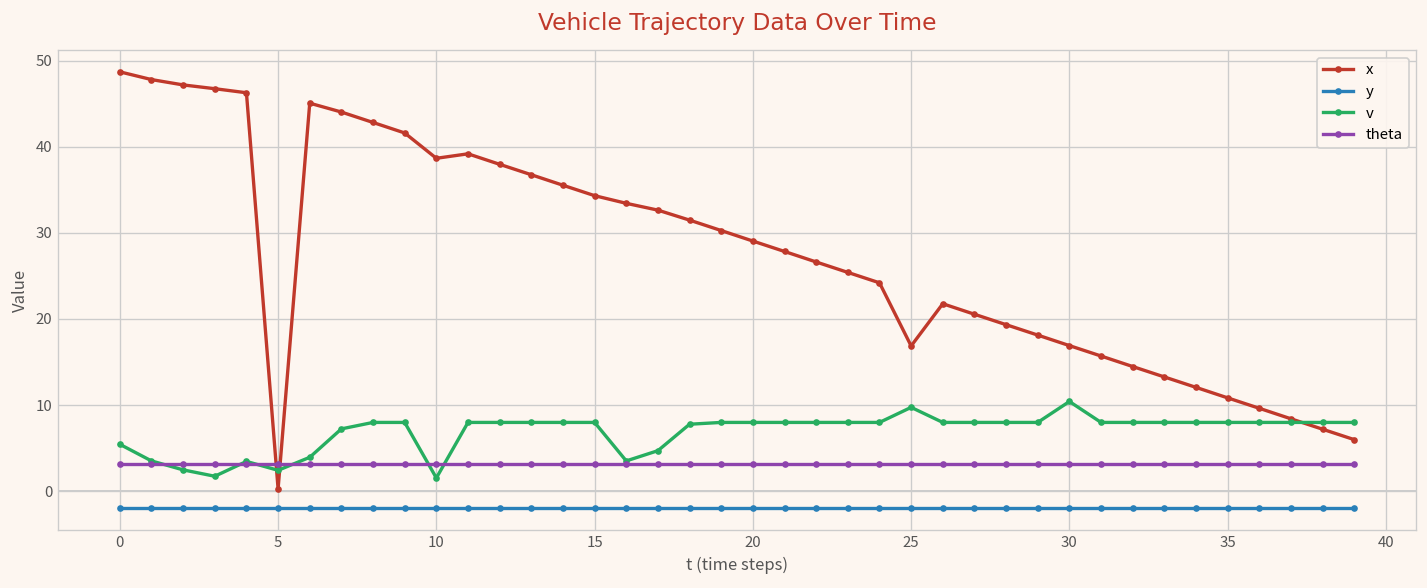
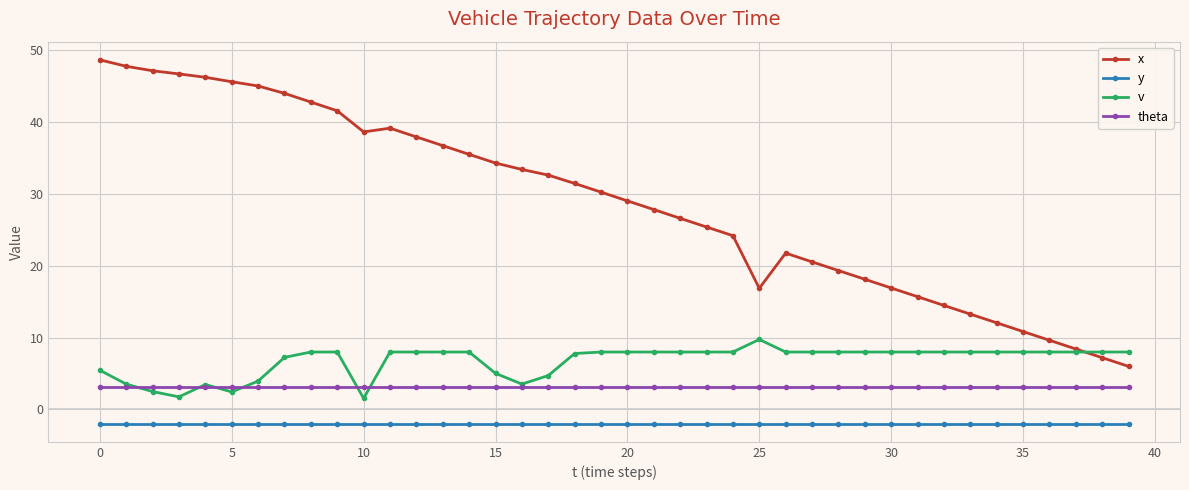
x, 5: 0 -> 46
v, 15: 8 -> 5
v, 30: 10 -> 8
